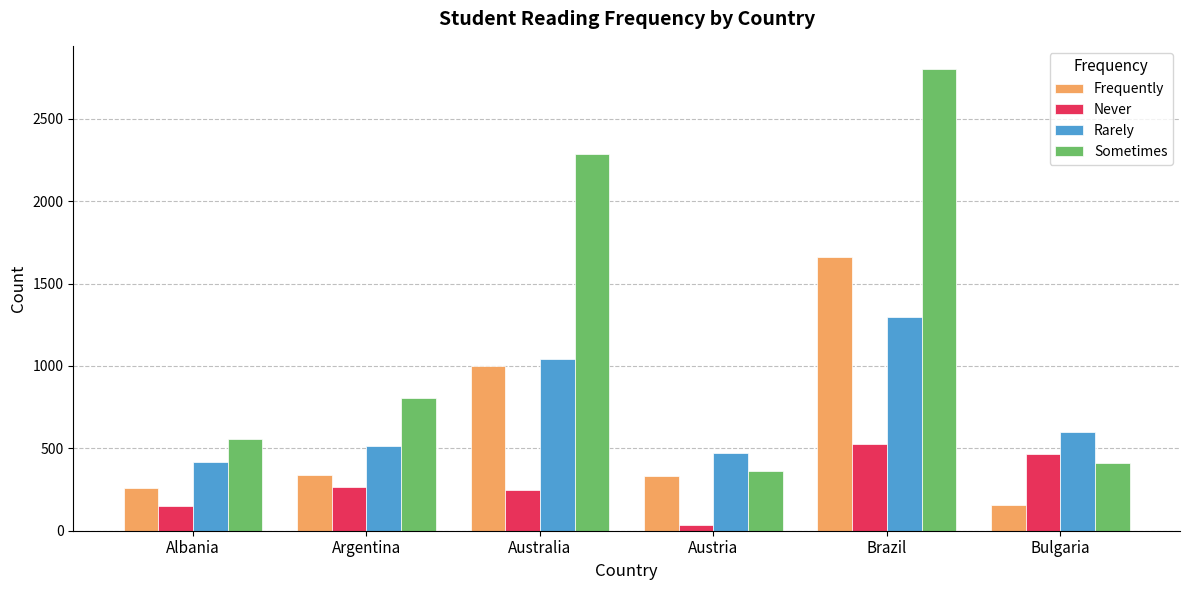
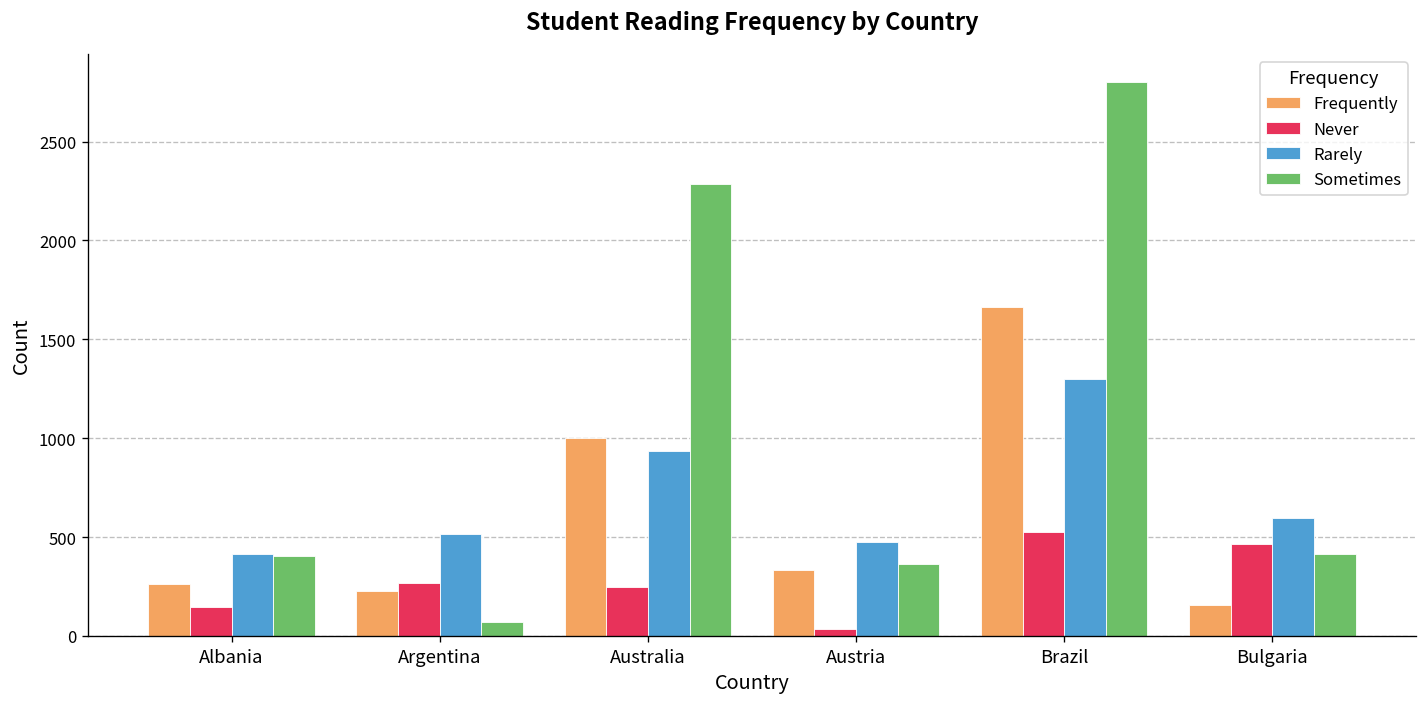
Sometimes, Albania: 560 -> 410
Frequently, Argentina: 340 -> 230
Sometimes, Argentina: 800 -> 70
Rarely, Australia: 1040 -> 940
